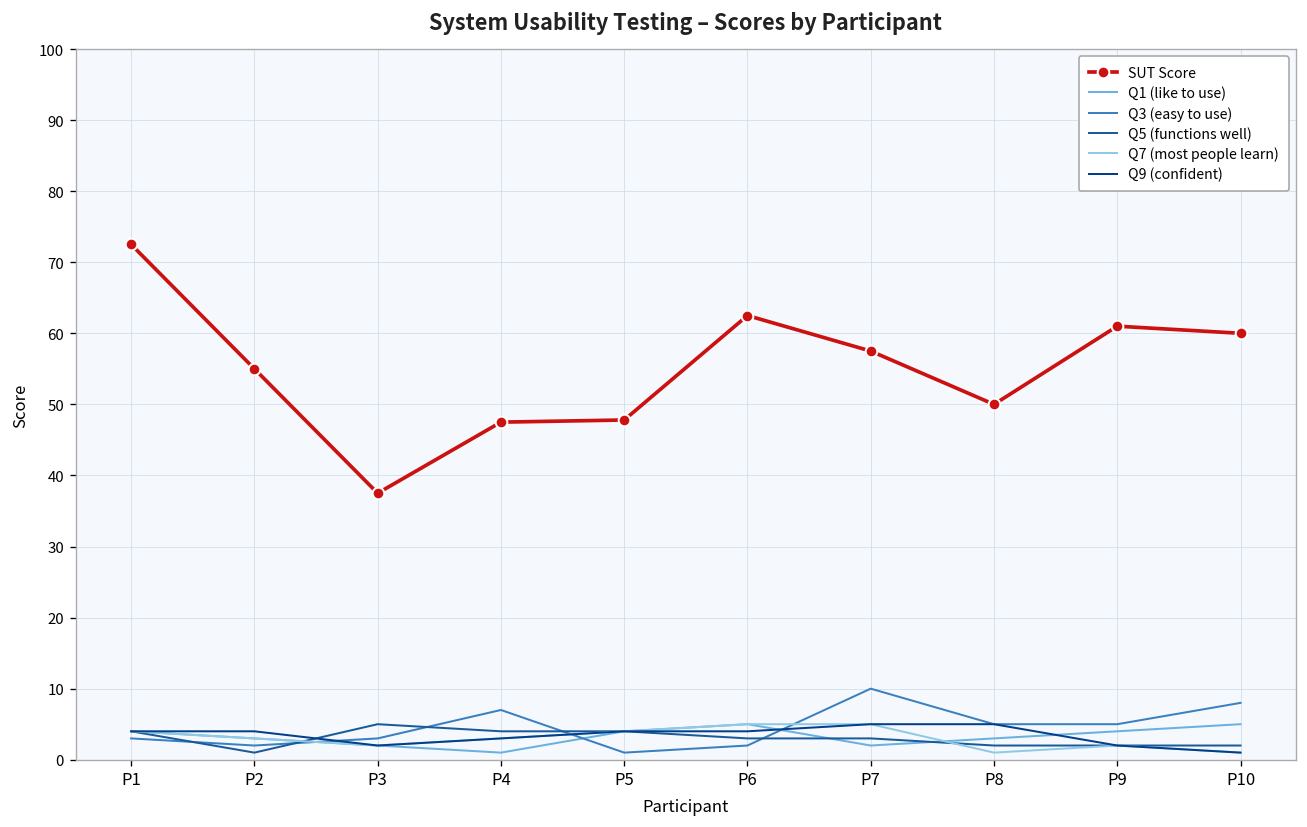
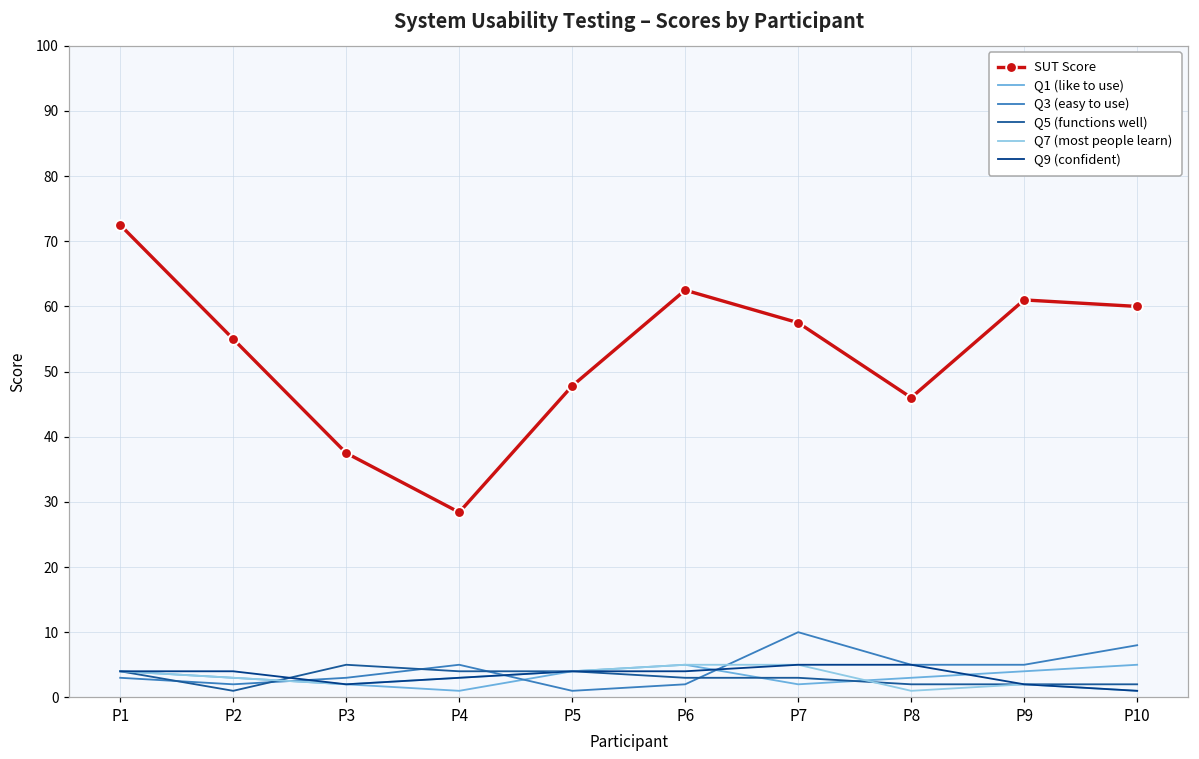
SUT Score, P4: 48 -> 28
Q3 (easy to use), P4: 7 -> 5
SUT Score, P8: 50 -> 46
